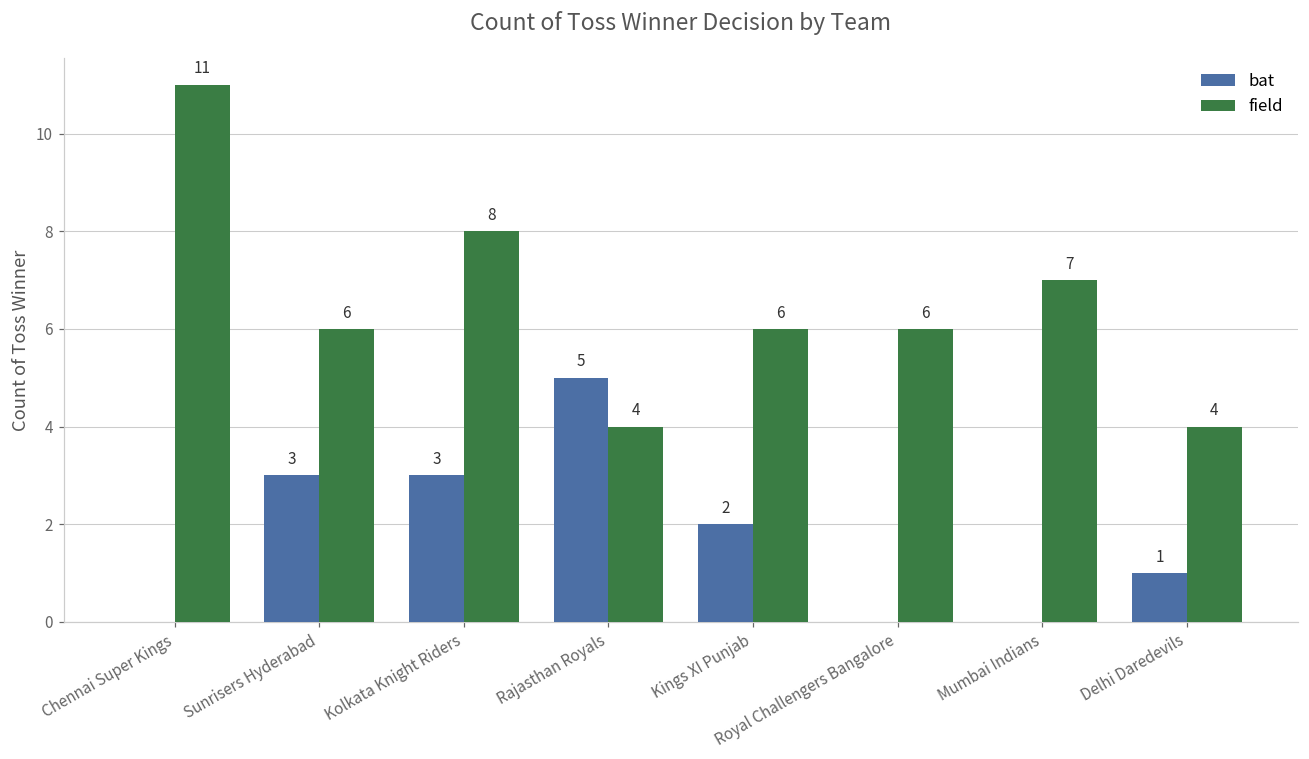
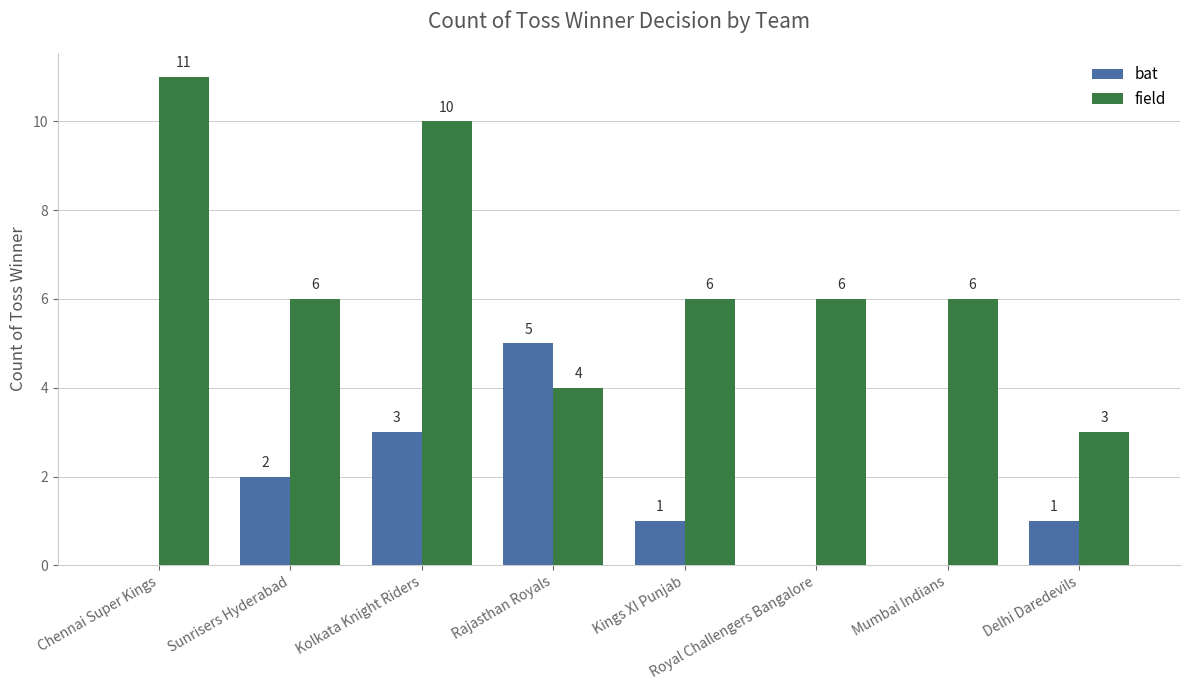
bat, Sunrisers Hyderabad: 3 -> 2
field, Kolkata Knight Riders: 8 -> 10
bat, Kings XI Punjab: 2 -> 1
field, Mumbai Indians: 7 -> 6
field, Delhi Daredevils: 4 -> 3
